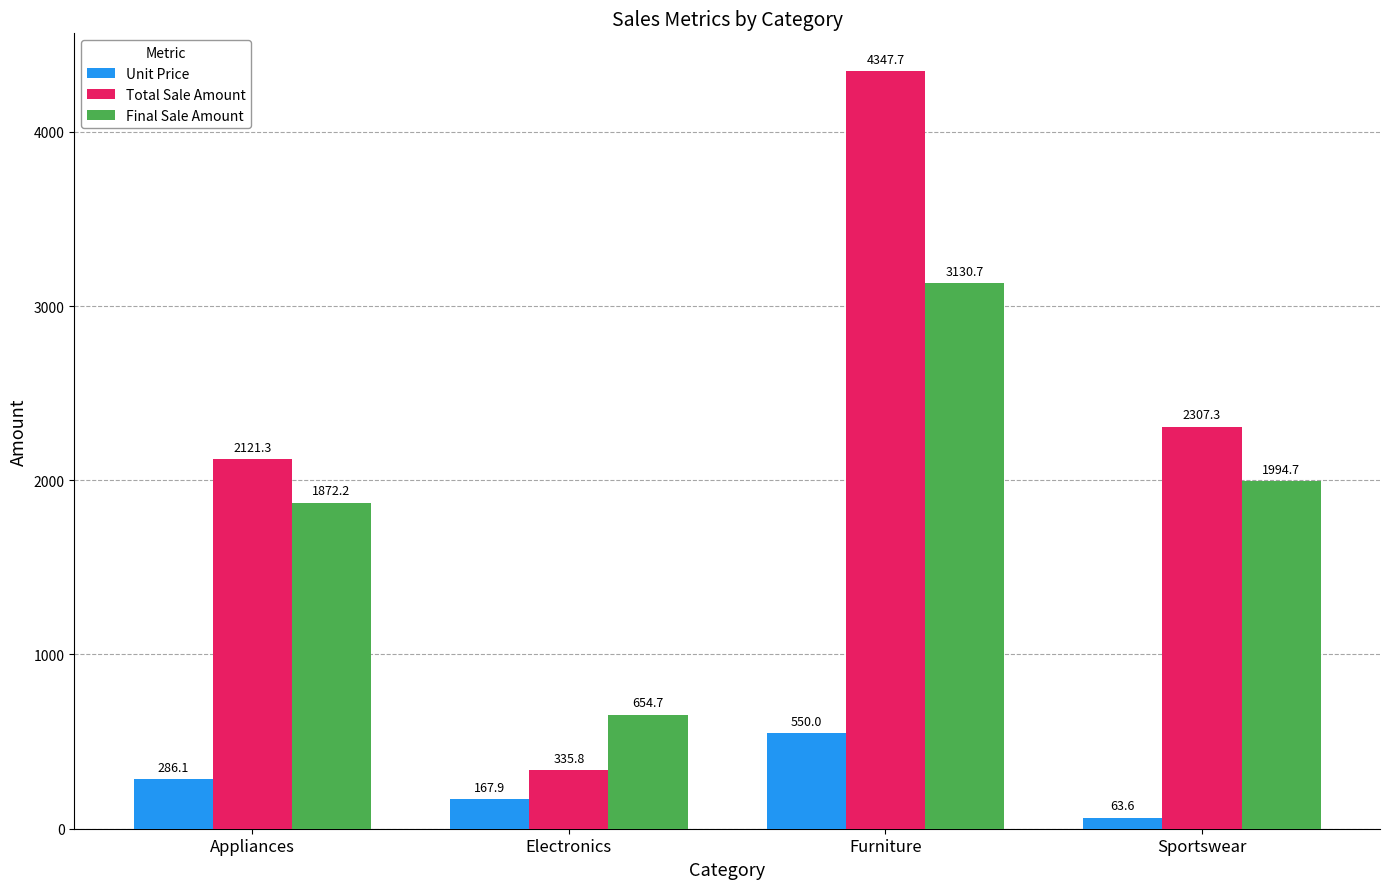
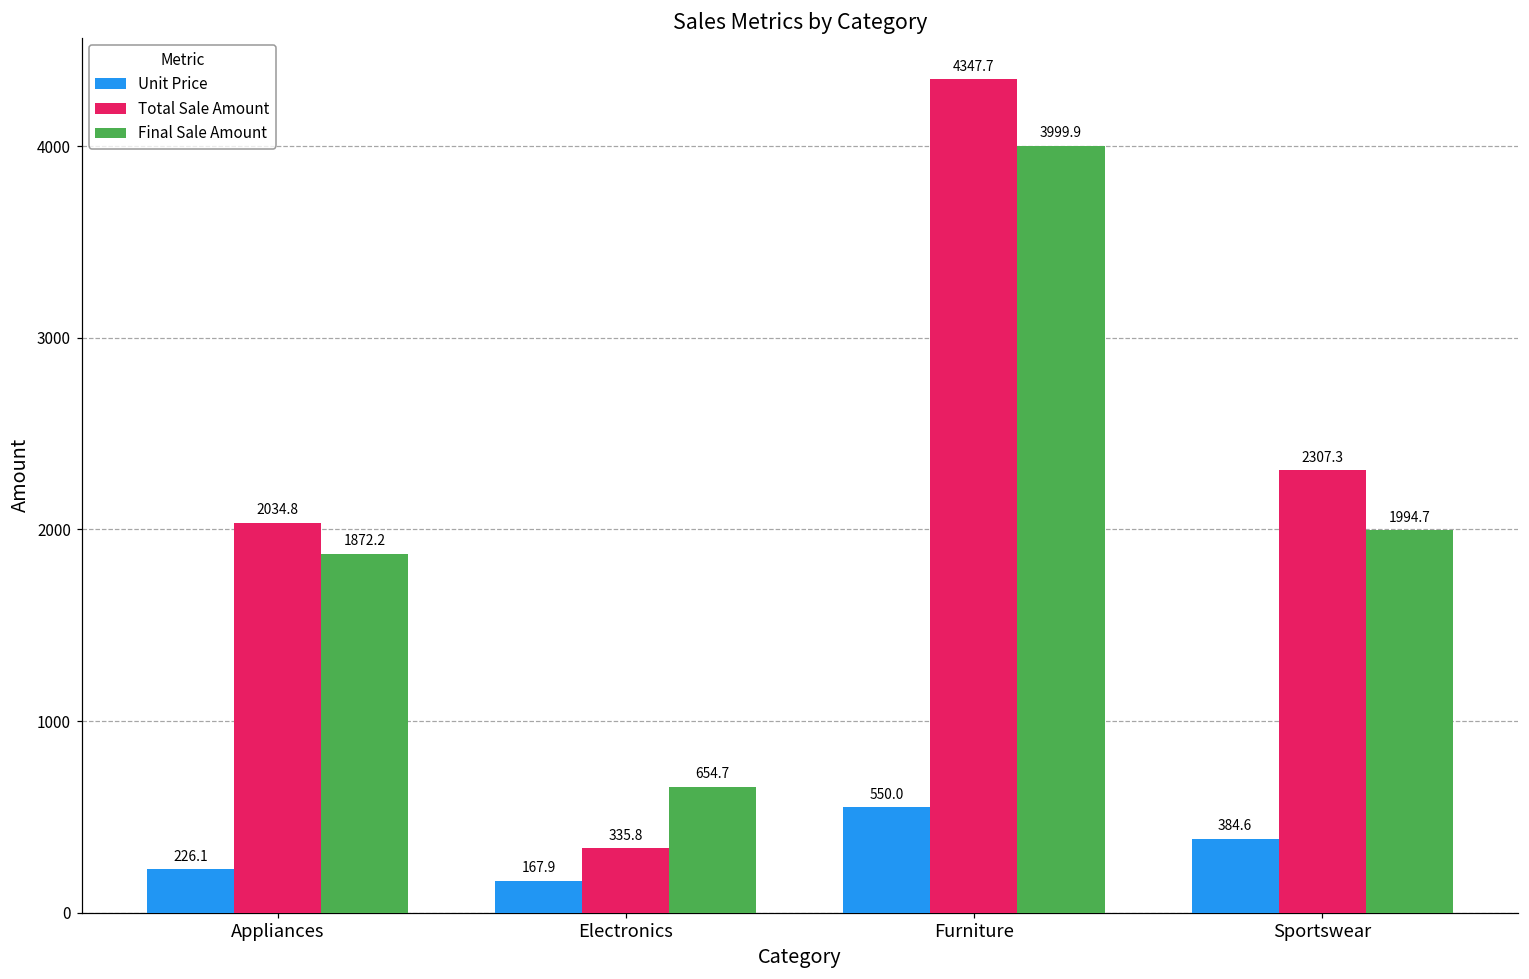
Unit Price, Appliances: 286.1 -> 226.1
Total Sale Amount, Appliances: 2121.3 -> 2034.8
Final Sale Amount, Furniture: 3130.7 -> 3999.9
Unit Price, Sportswear: 63.6 -> 384.6
